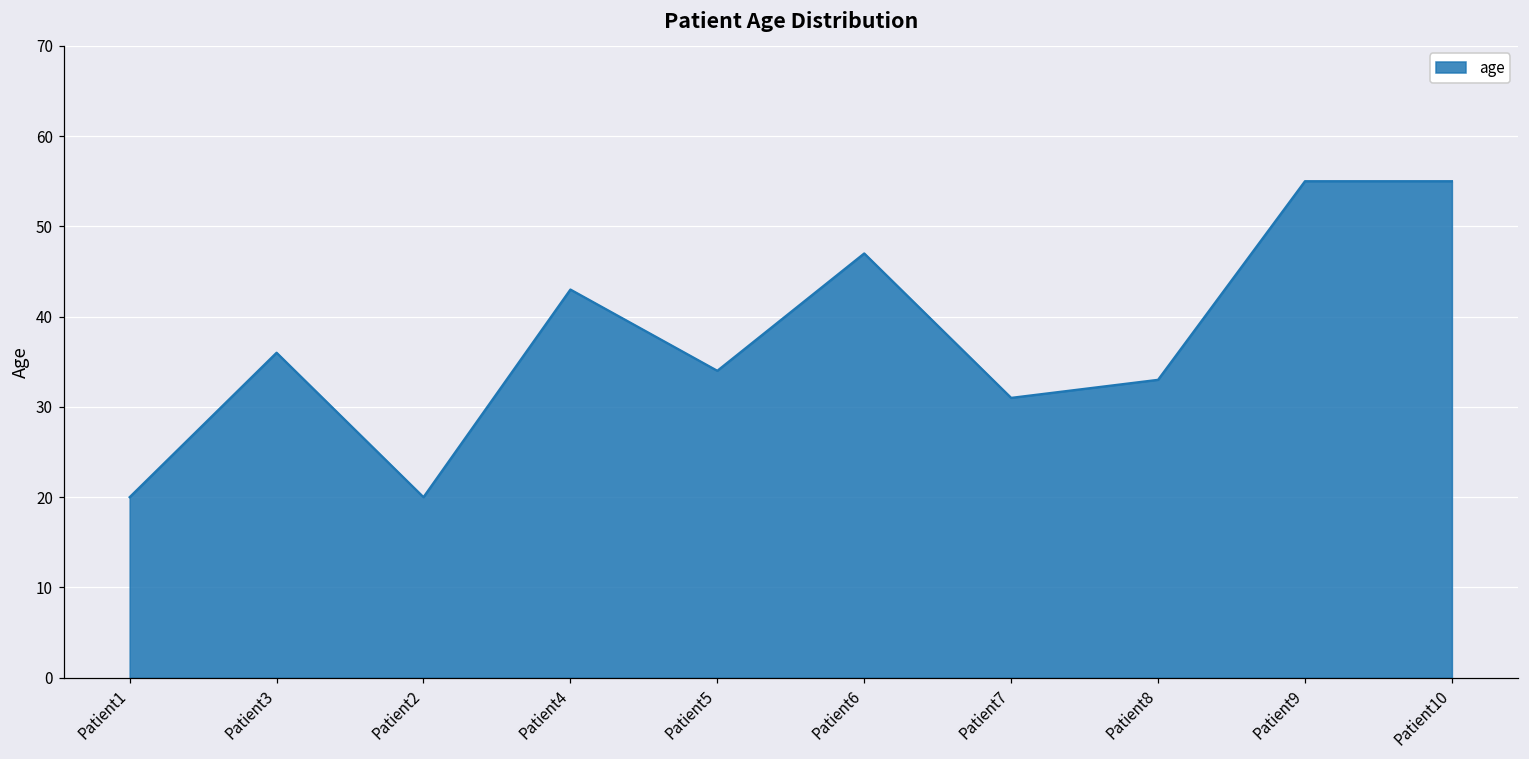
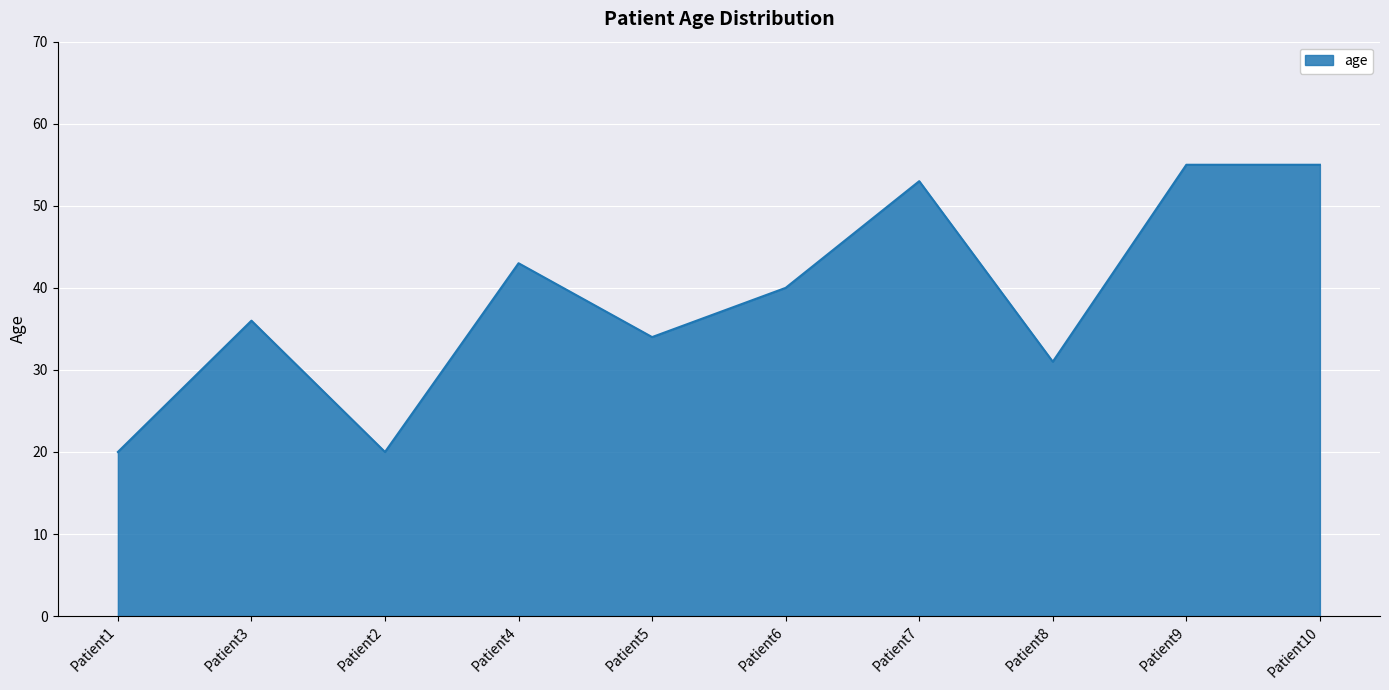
Patient6: 47 -> 40
Patient7: 31 -> 53
Patient8: 33 -> 31
